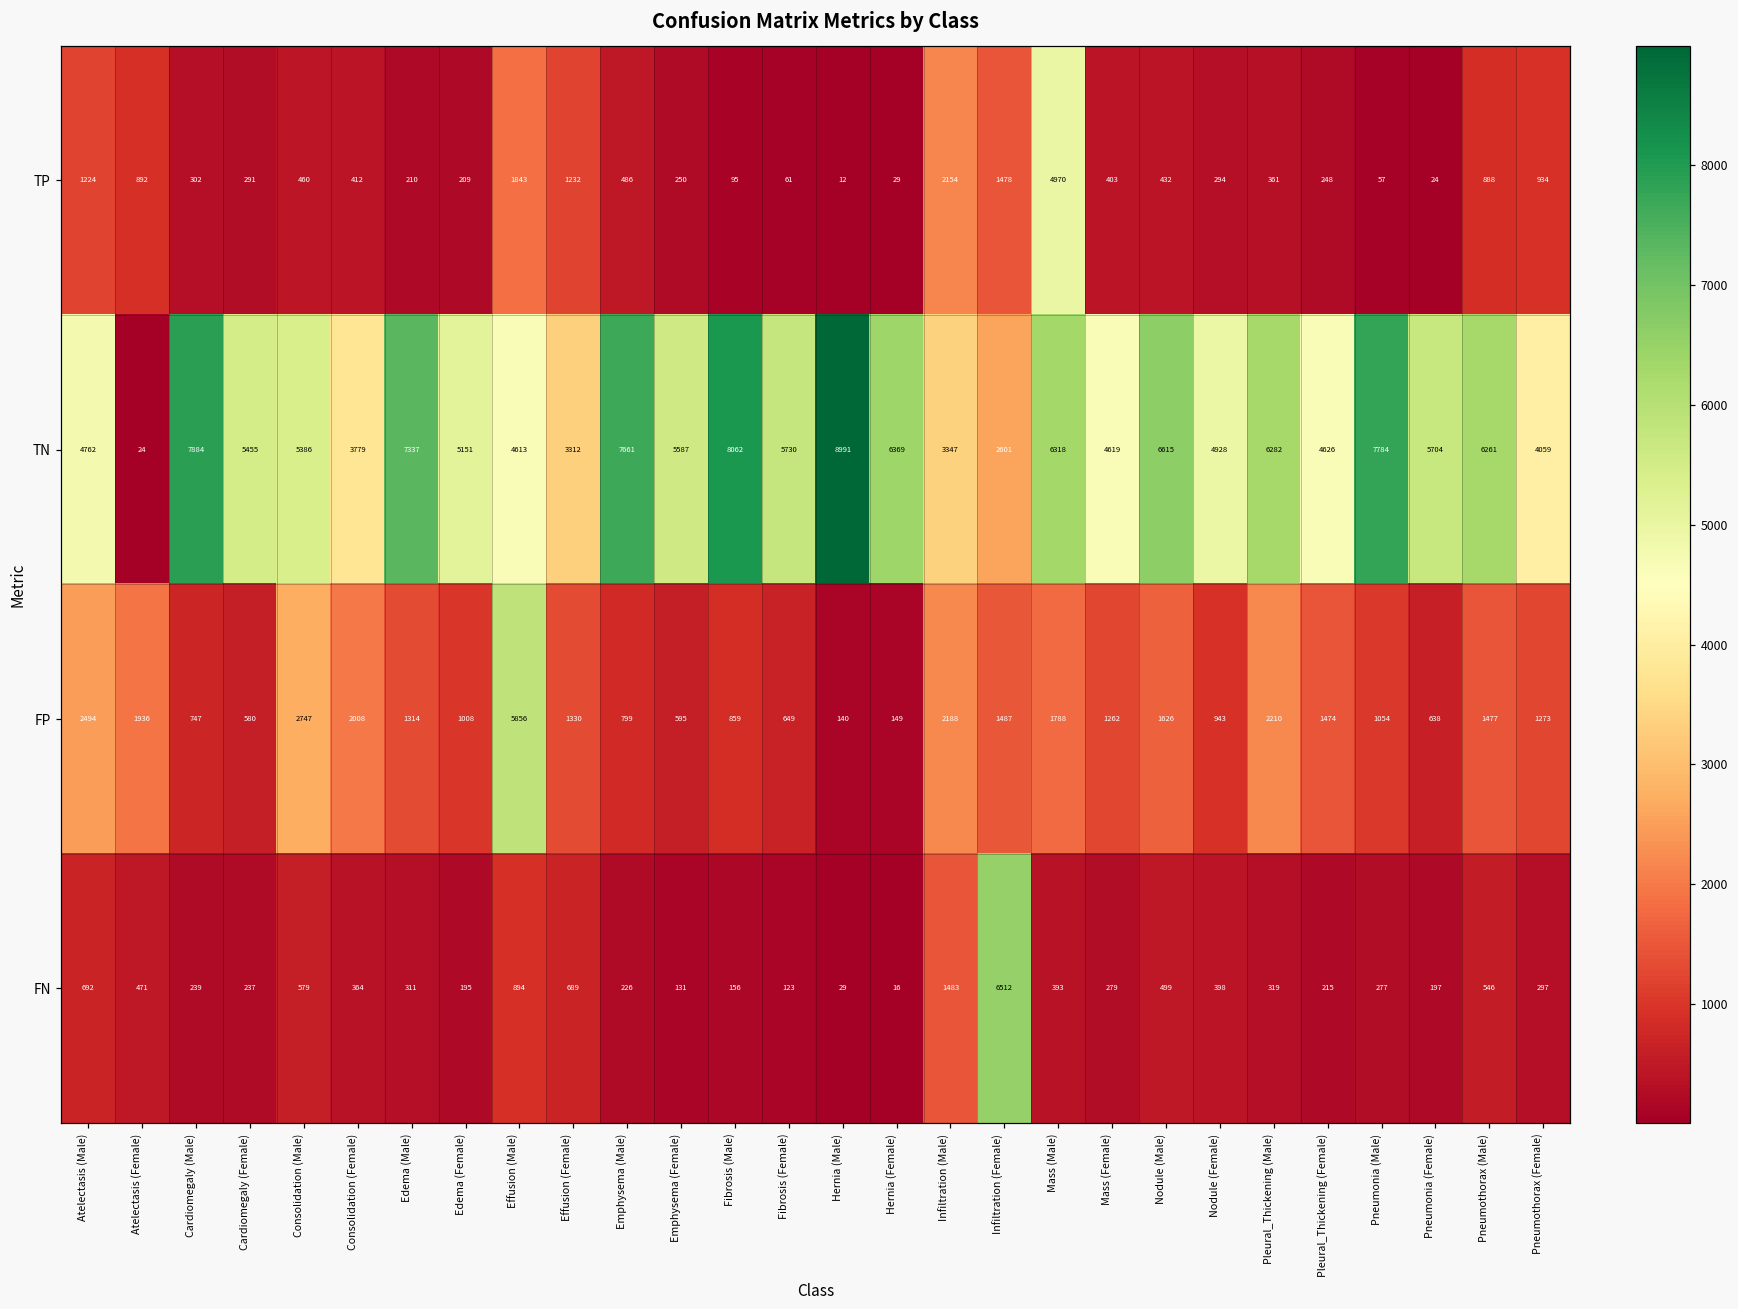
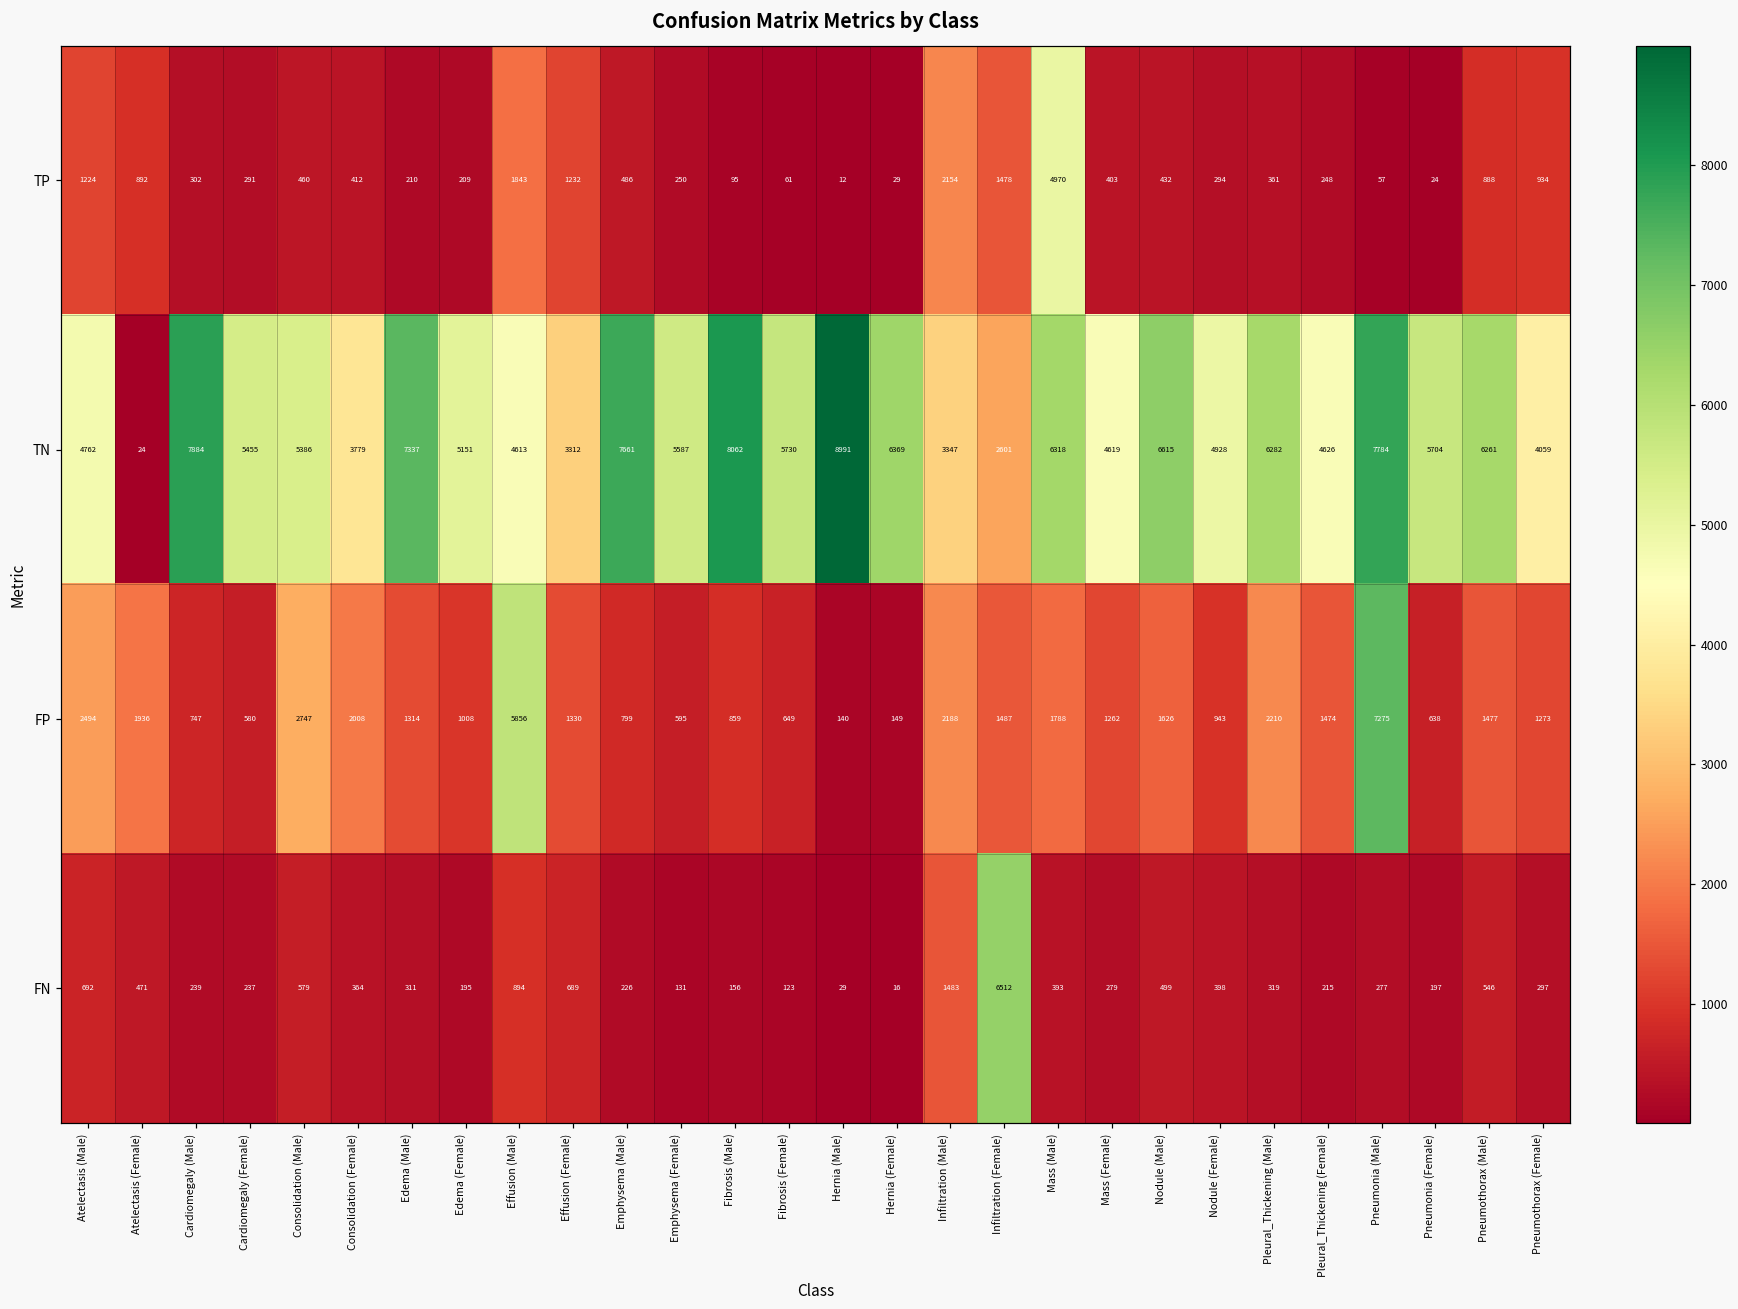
FP, Pneumonia (Male): 1054 -> 7275
